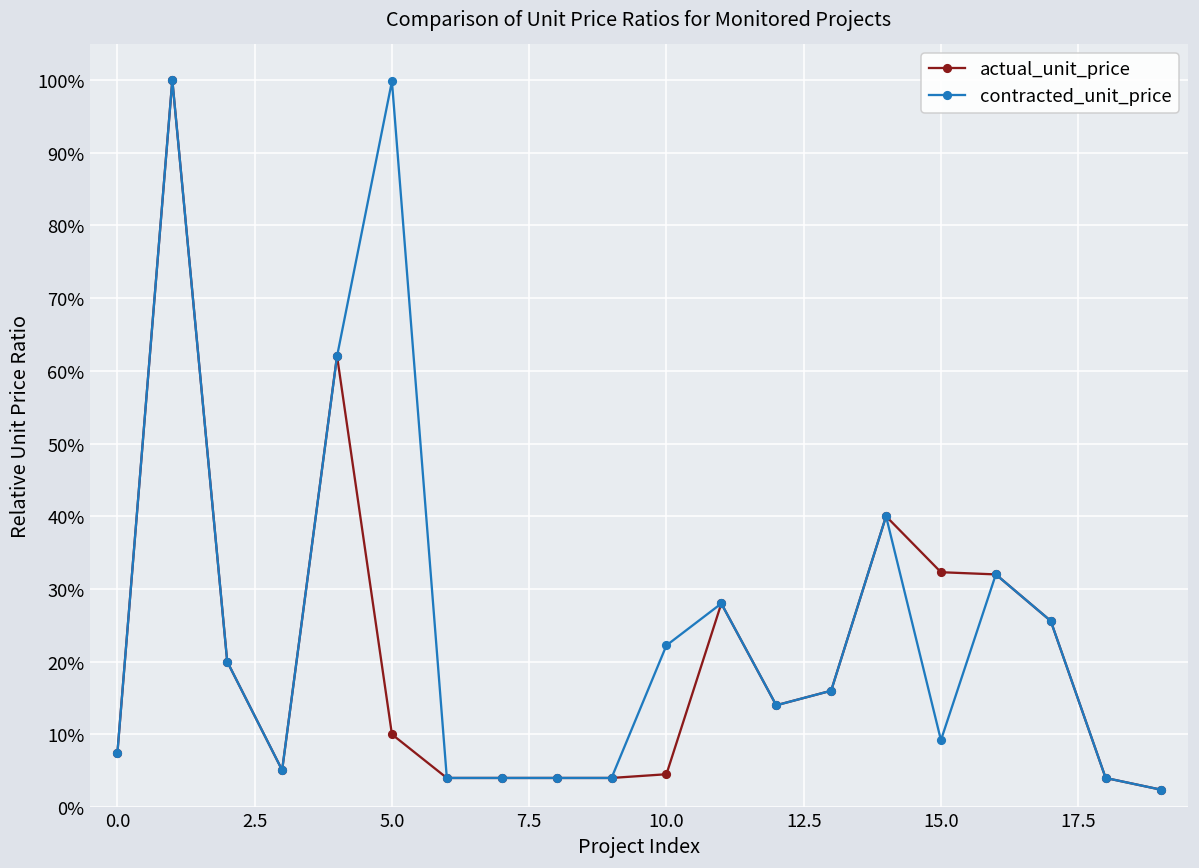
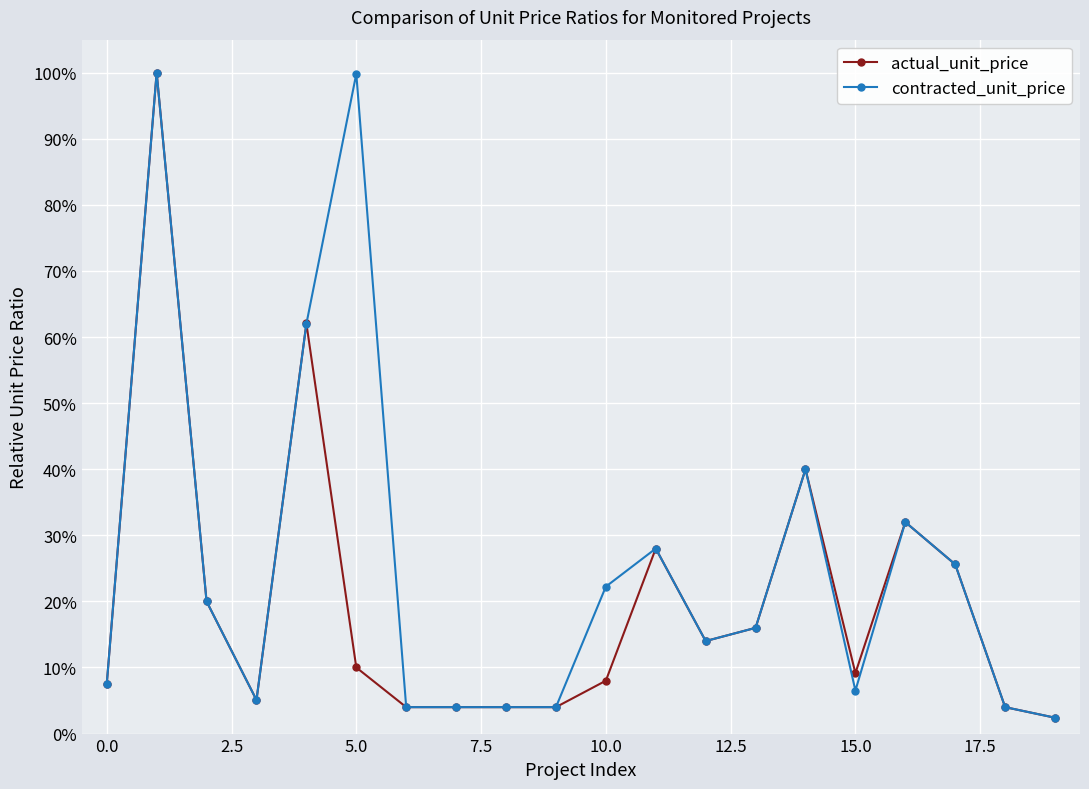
actual_unit_price, 10.0: 5% -> 8%
actual_unit_price, 15.0: 32% -> 9%
contracted_unit_price, 15.0: 9% -> 7%
